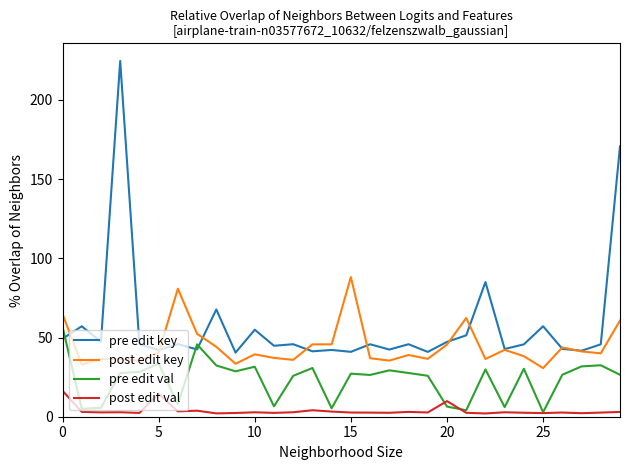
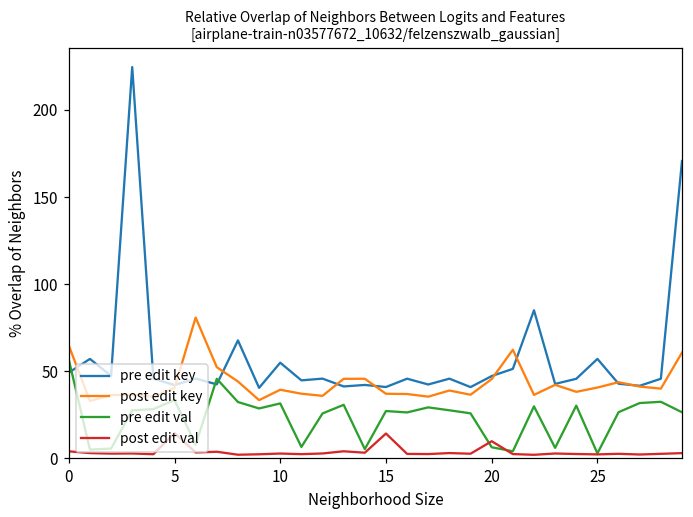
post edit val, 0: 16 -> 4
post edit key, 15: 88 -> 37
post edit val, 15: 3 -> 14
post edit key, 25: 31 -> 41
